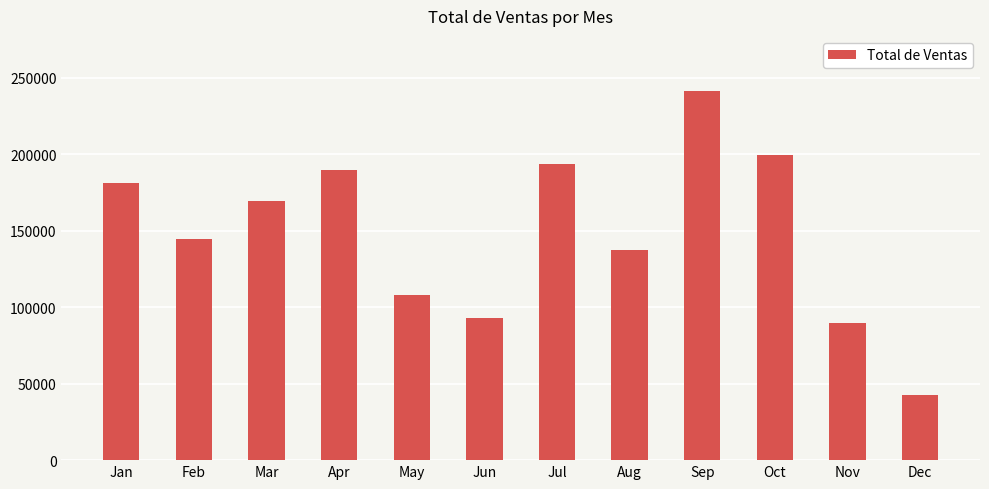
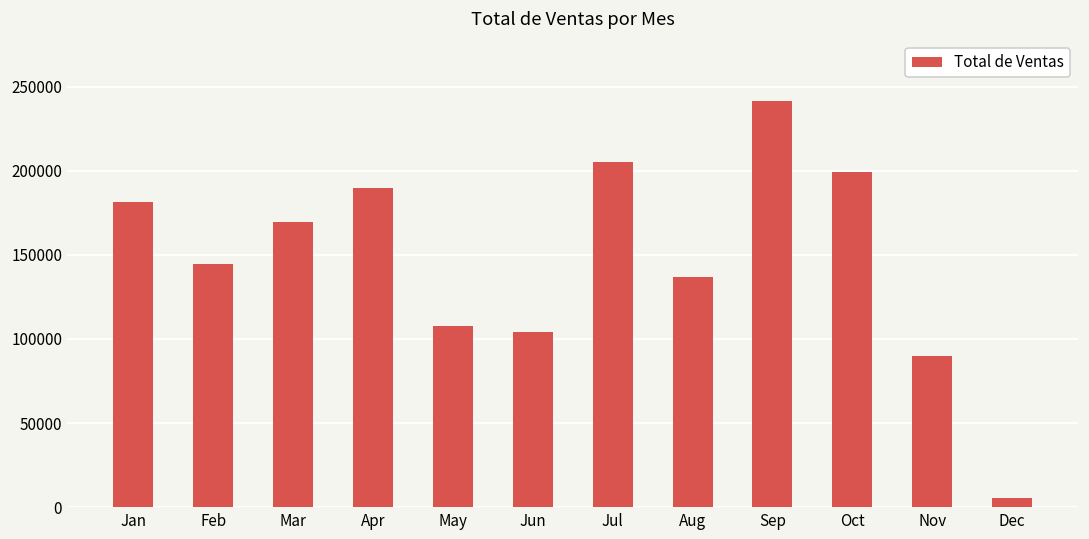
Jun: 93000 -> 104000
Jul: 194000 -> 205000
Dec: 43000 -> 5000
